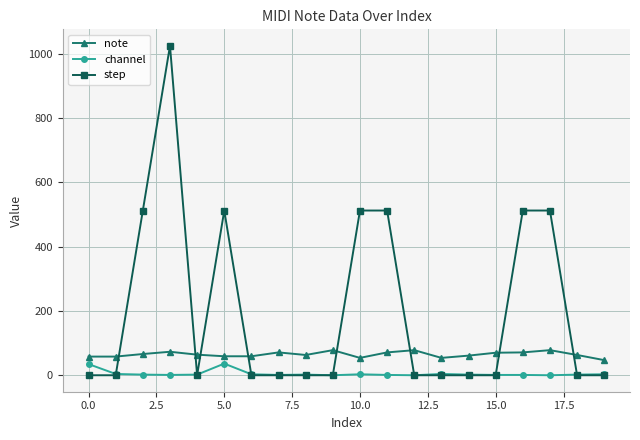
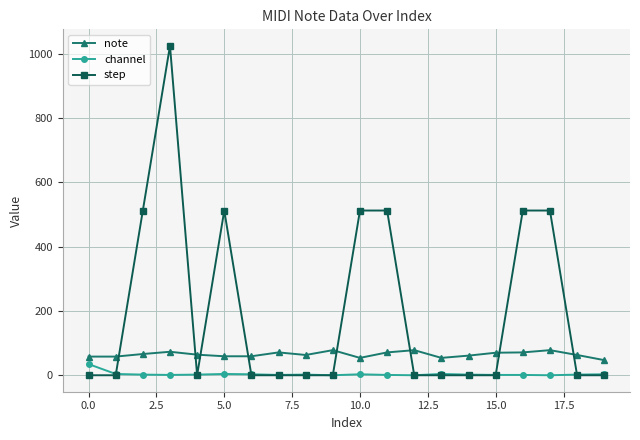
channel, 5.0: 40 -> 0
